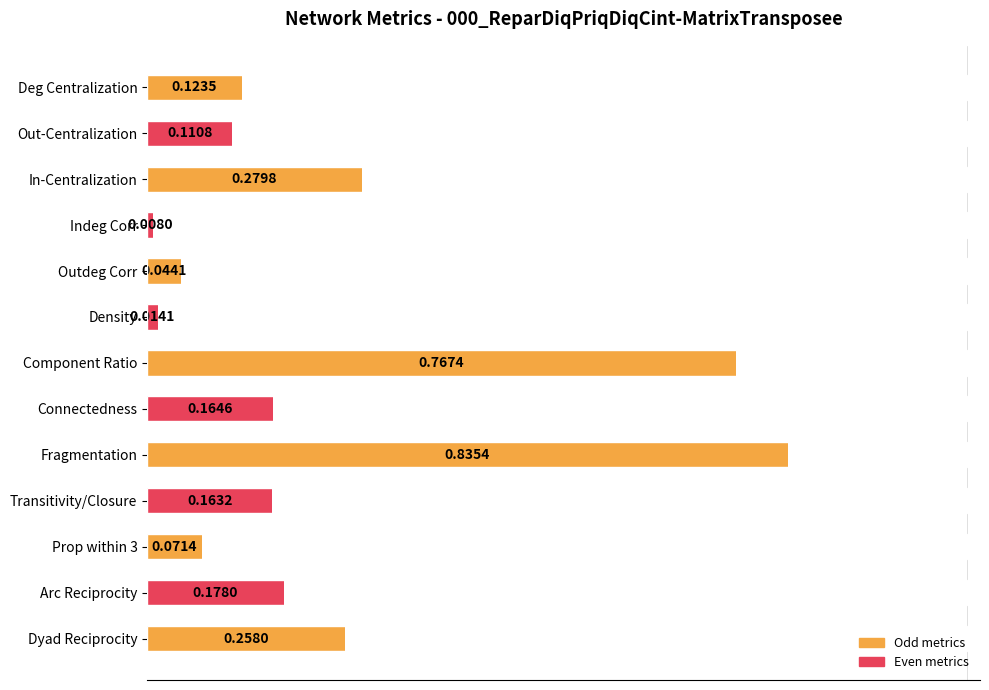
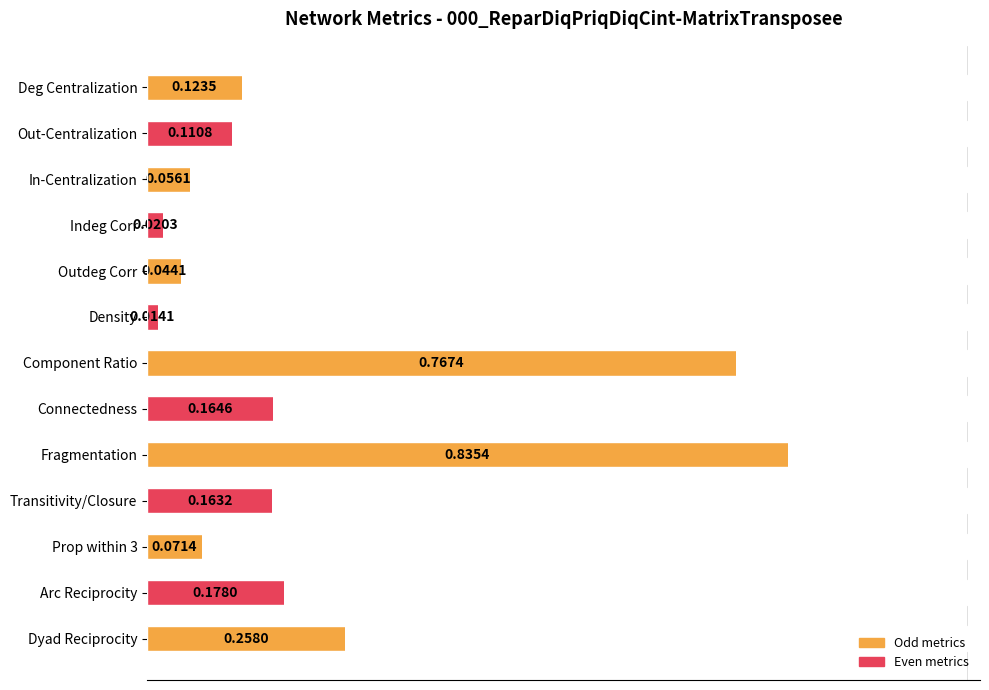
In-Centralization: 0.2798 -> 0.0561
Indeg Corr: 0.0080 -> 0.0203
